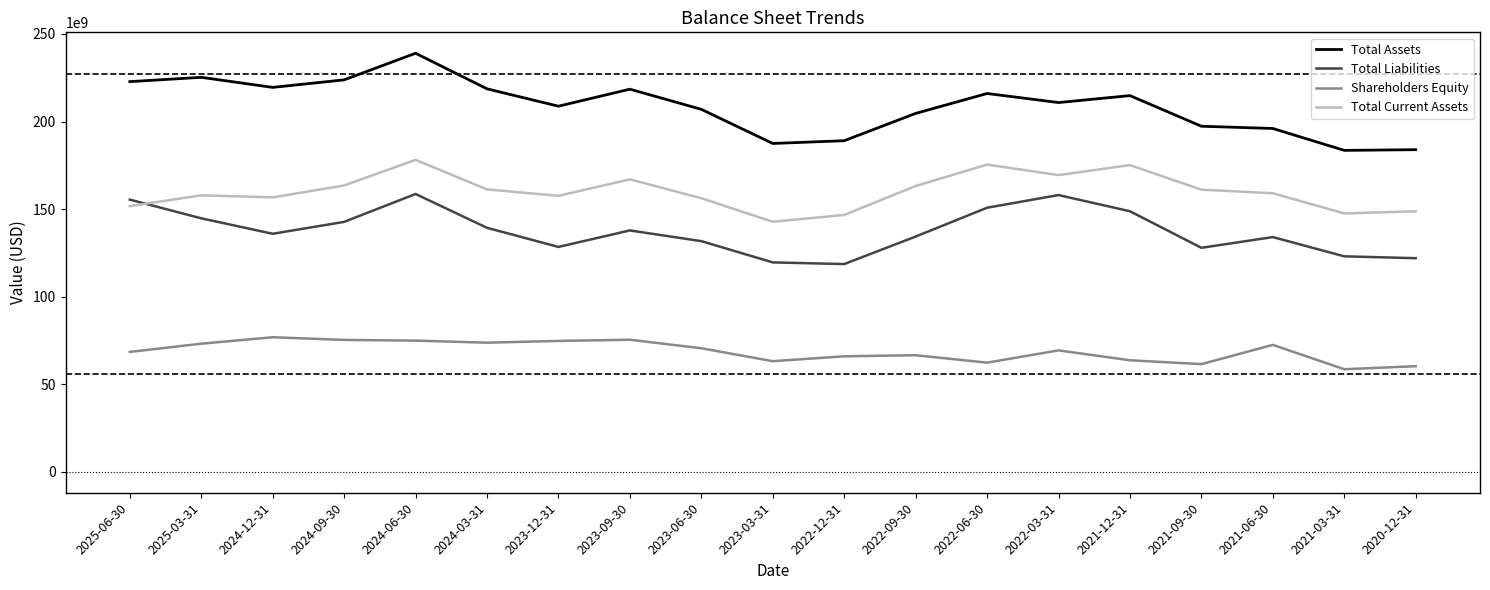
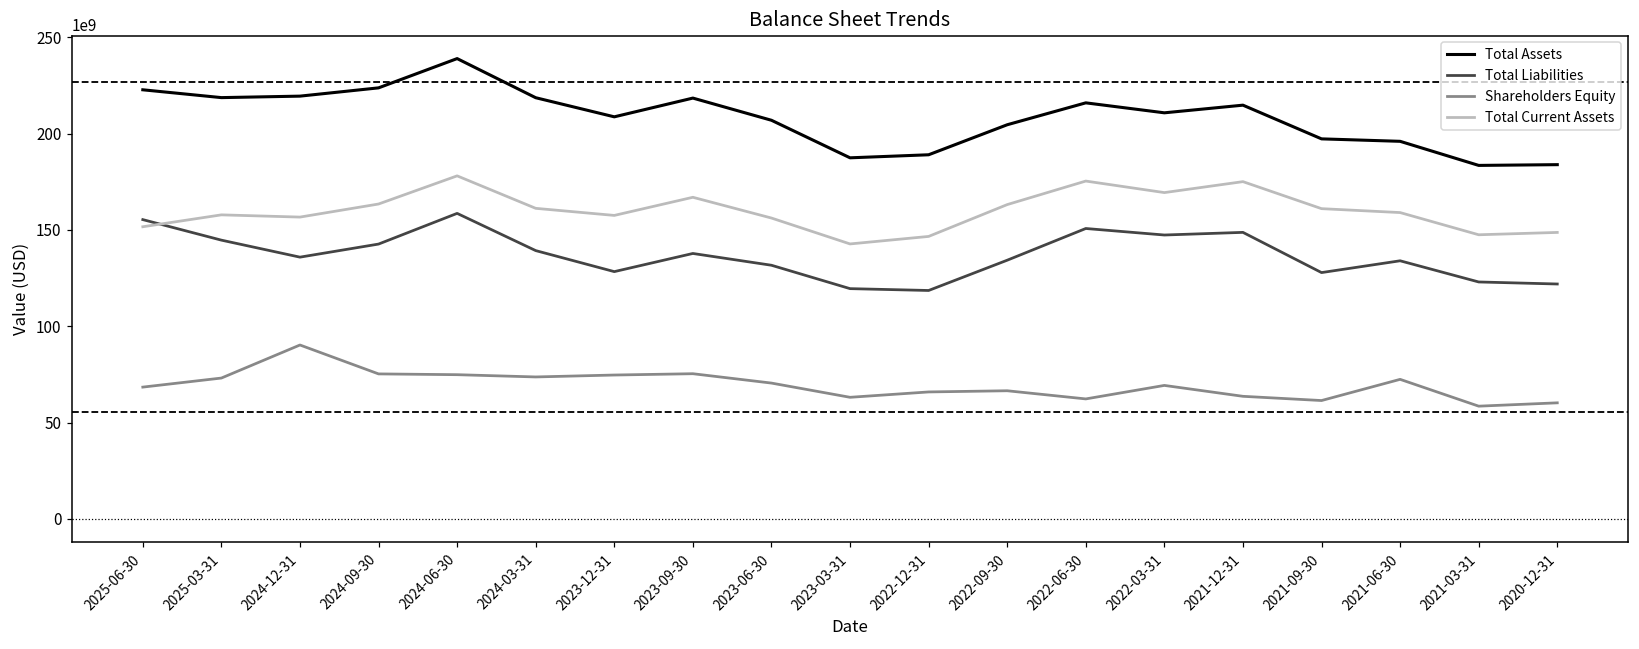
Total Assets, 2025-03-31: 225000000000 -> 219000000000
Shareholders Equity, 2024-12-31: 77000000000 -> 90000000000
Total Liabilities, 2022-03-31: 158000000000 -> 147000000000
